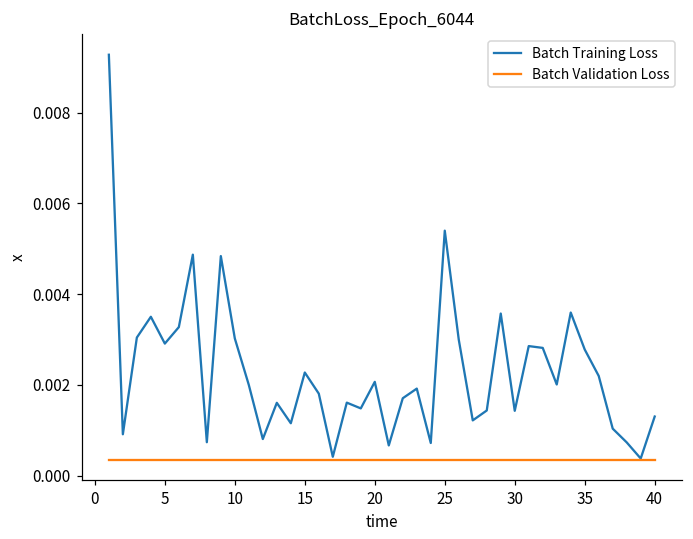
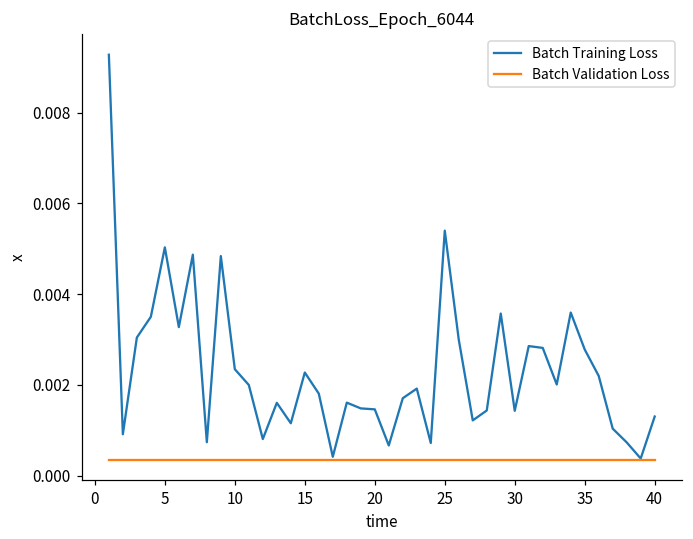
Batch Training Loss, 5: 0.0029 -> 0.0050
Batch Training Loss, 10: 0.0030 -> 0.0023
Batch Training Loss, 20: 0.0021 -> 0.0015
